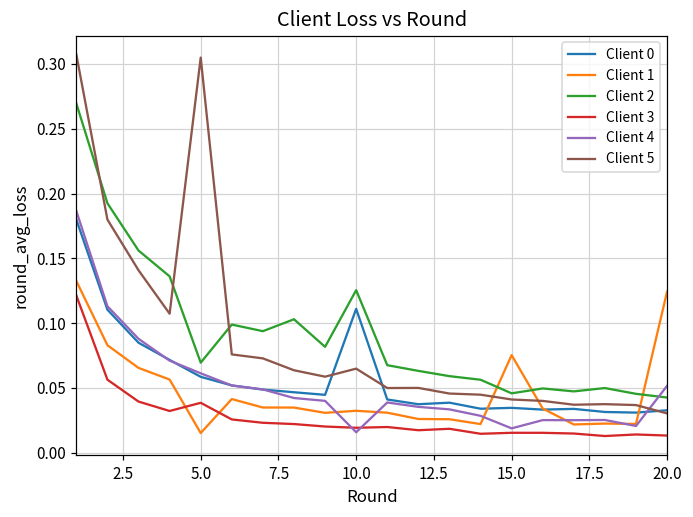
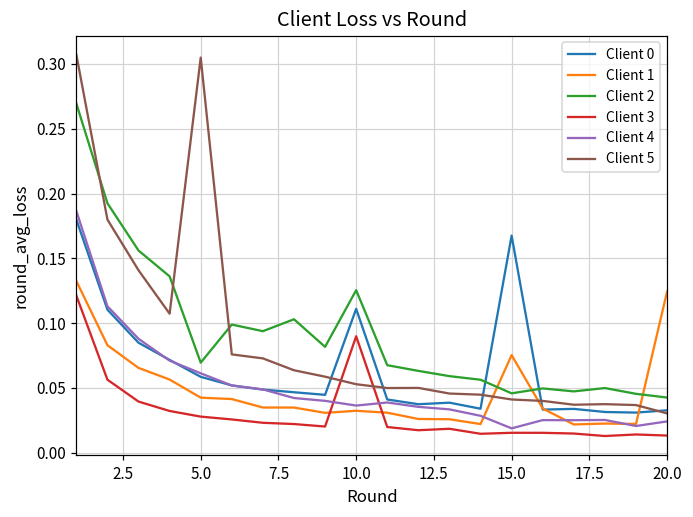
Client 1, 5.0: 0.015 -> 0.043
Client 3, 5.0: 0.039 -> 0.028
Client 3, 10.0: 0.019 -> 0.090
Client 4, 10.0: 0.016 -> 0.036
Client 5, 10.0: 0.065 -> 0.053
Client 0, 15.0: 0.035 -> 0.168
Client 4, 20.0: 0.052 -> 0.024
